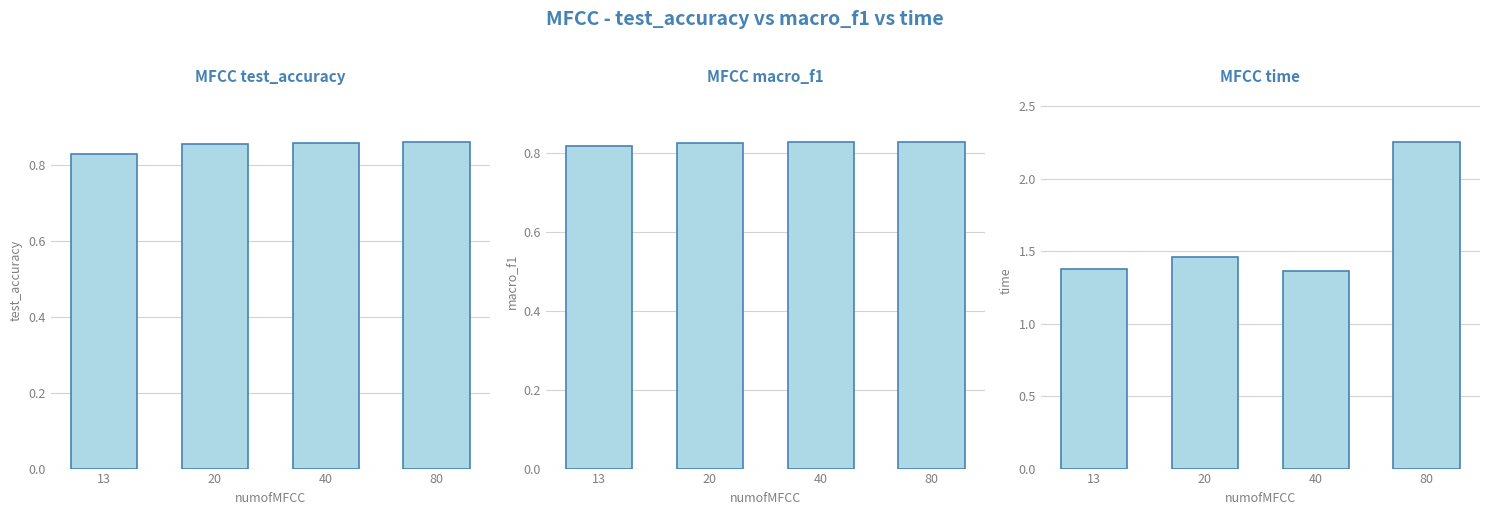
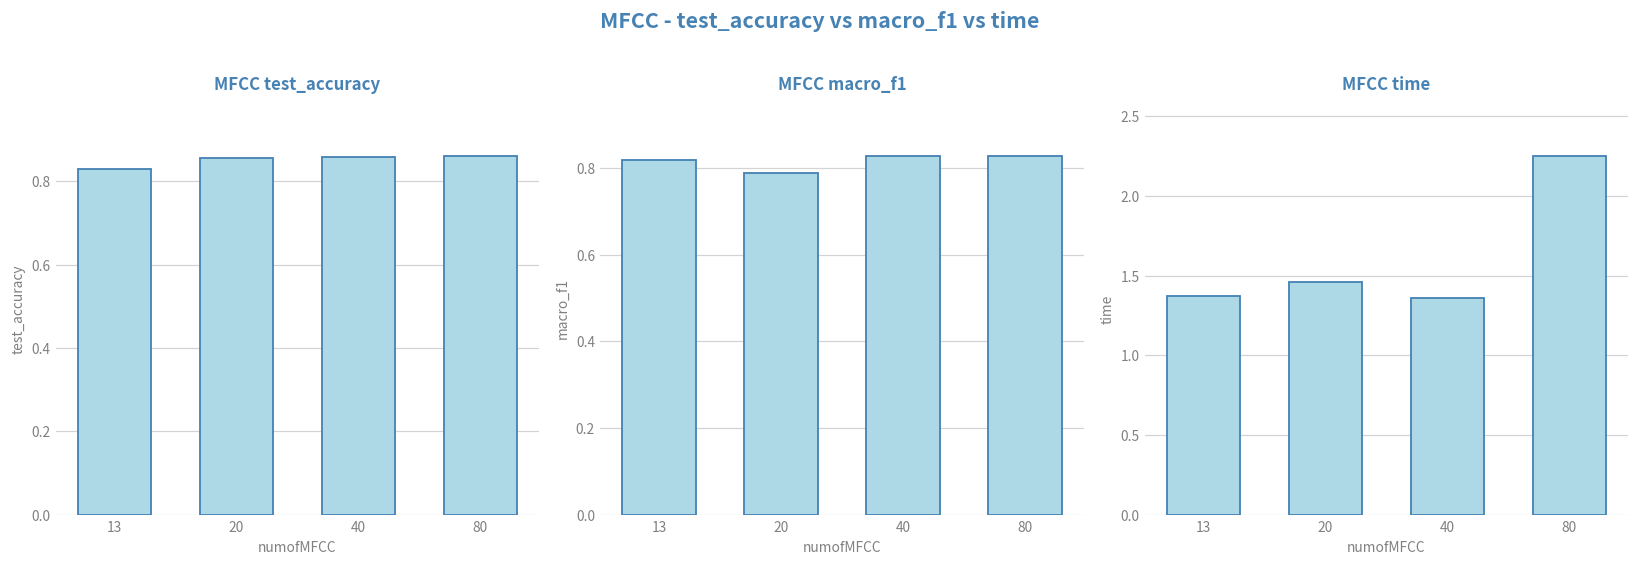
MFCC macro_f1, 20: 0.82 -> 0.79
